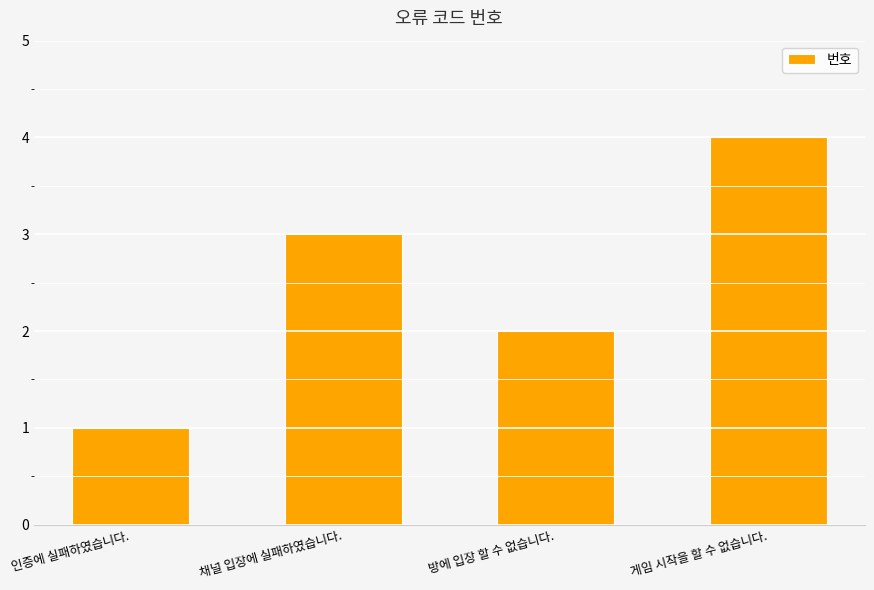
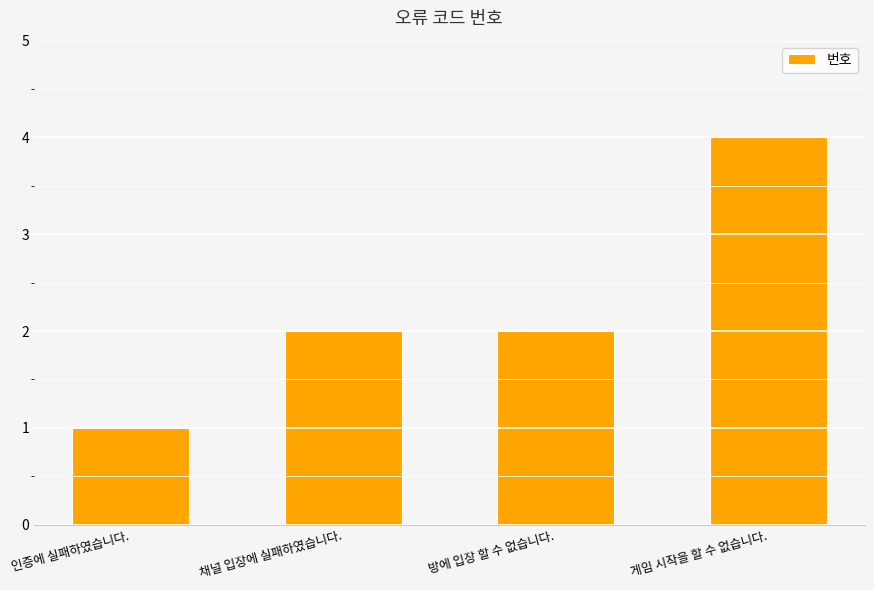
채널 입장에 실패하였습니다.: 3 -> 2
